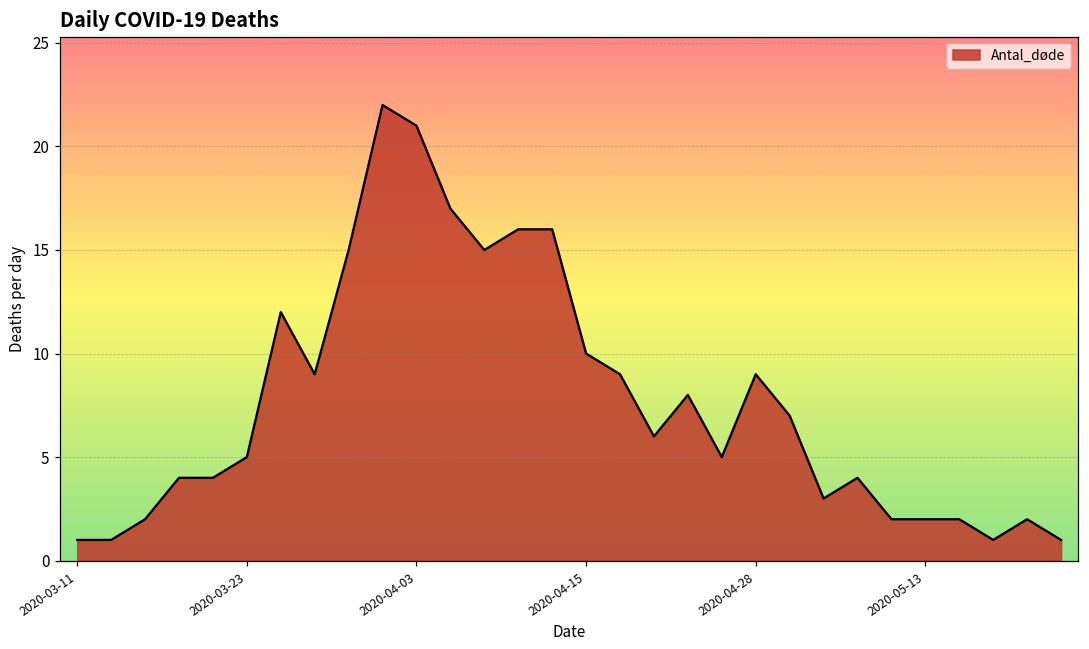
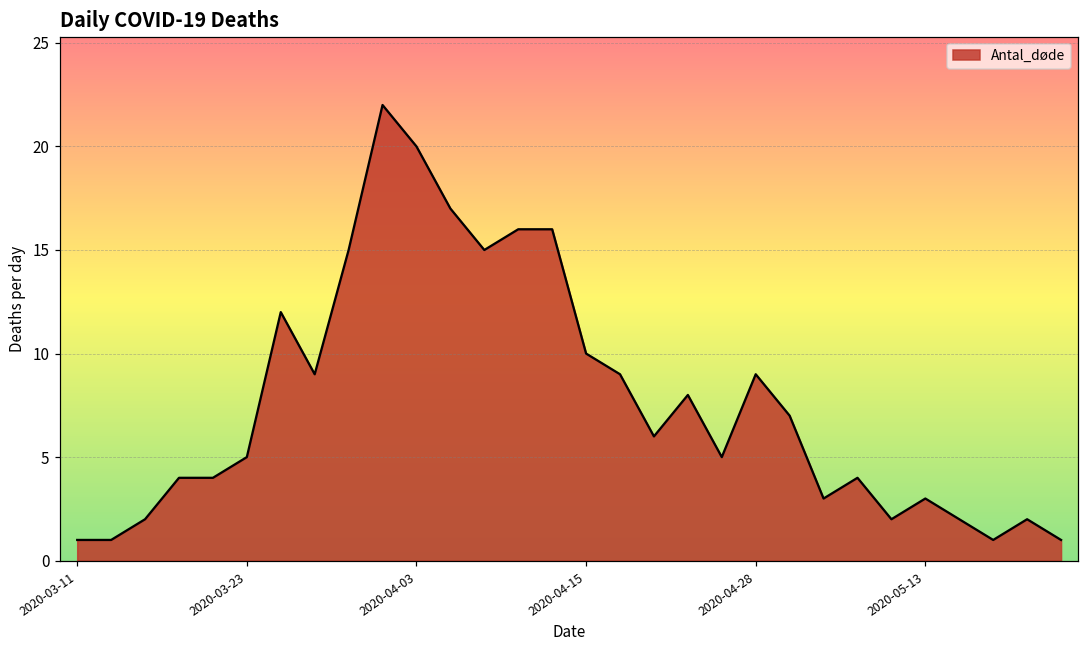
2020-04-03: 21 -> 20
2020-05-13: 2 -> 3
